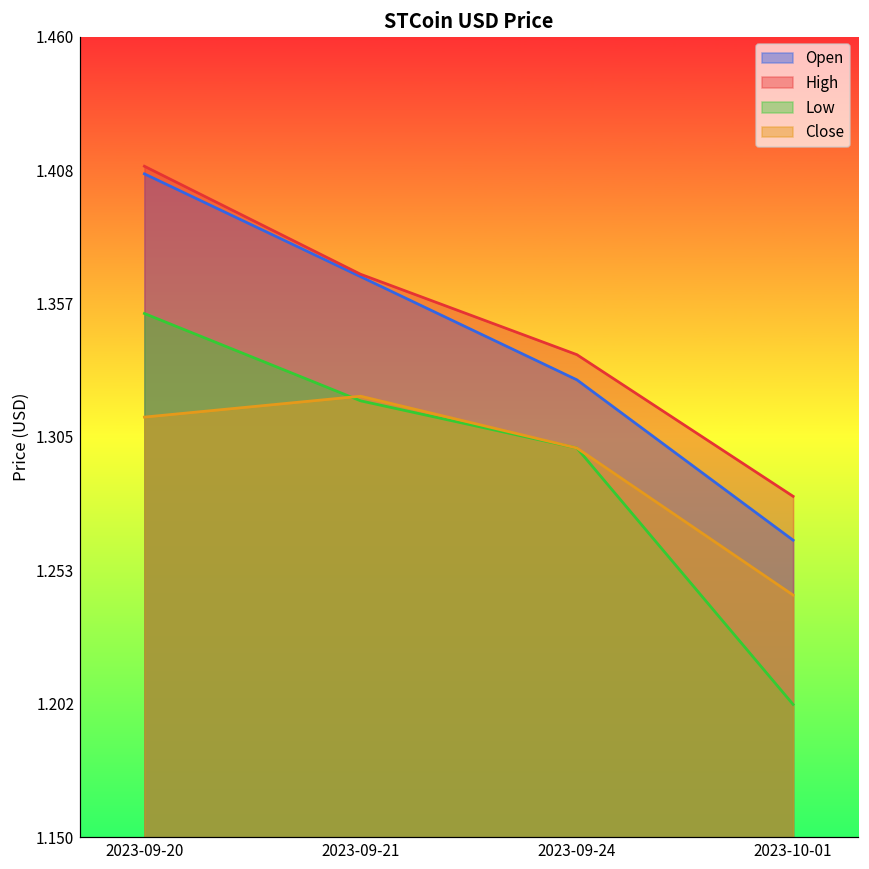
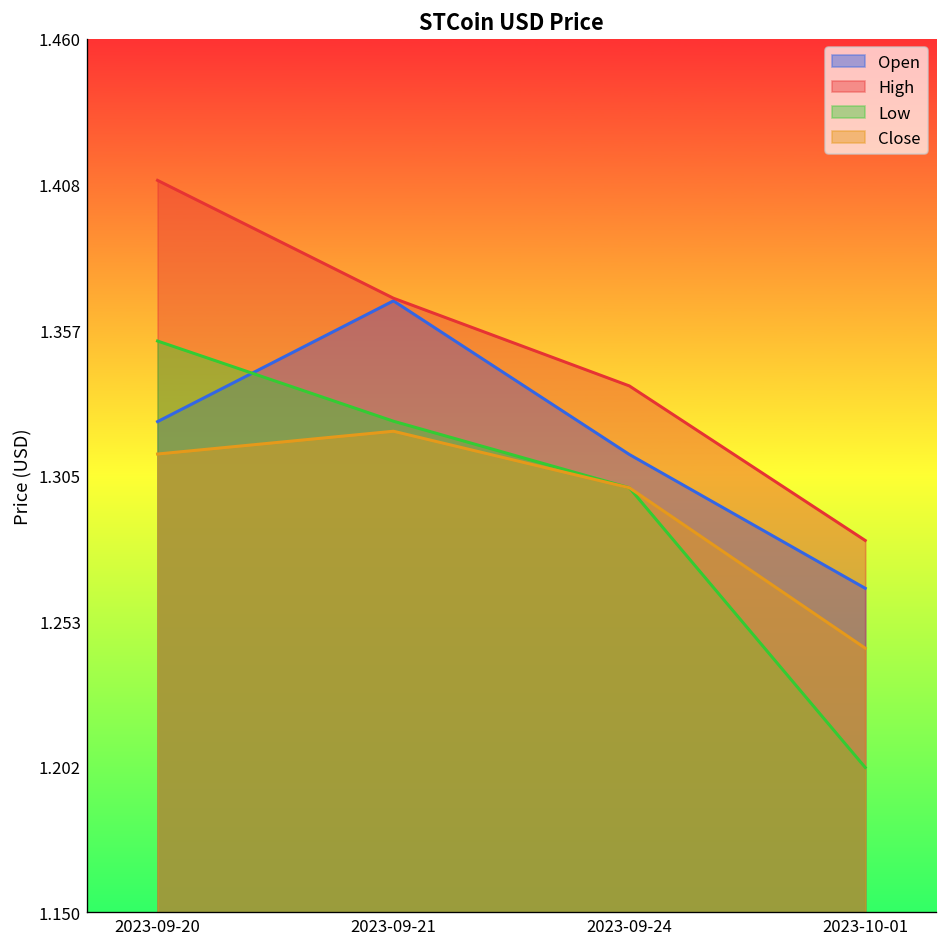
Open, 2023-09-20: 1.407 -> 1.324
Low, 2023-09-21: 1.319 -> 1.324
Open, 2023-09-24: 1.327 -> 1.313
